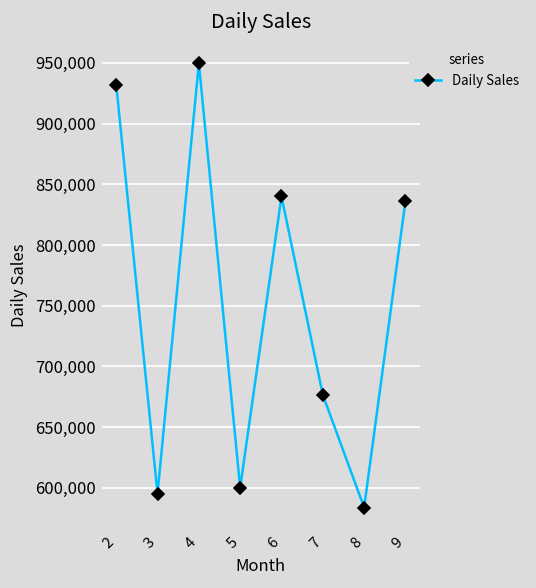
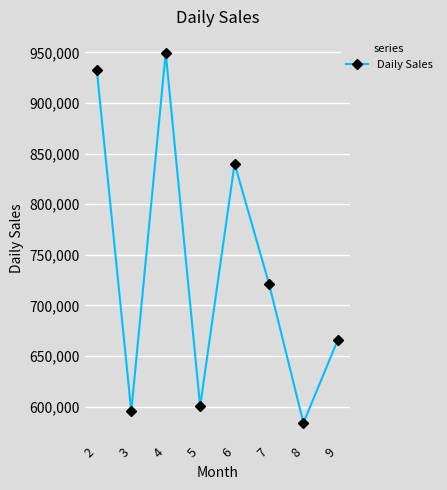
7: 677,000 -> 721,000
9: 836,000 -> 666,000
